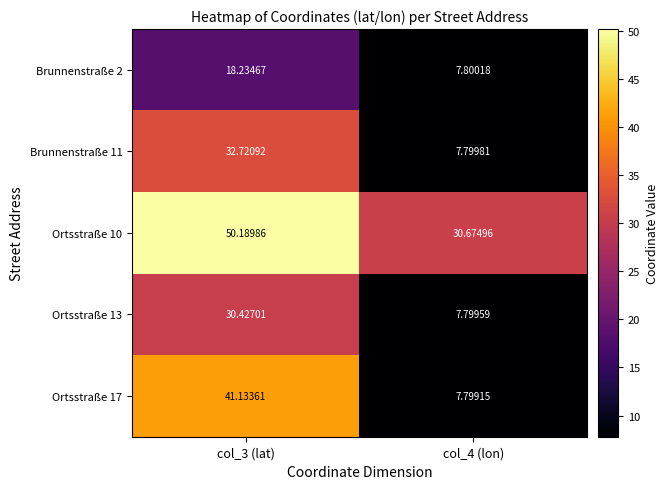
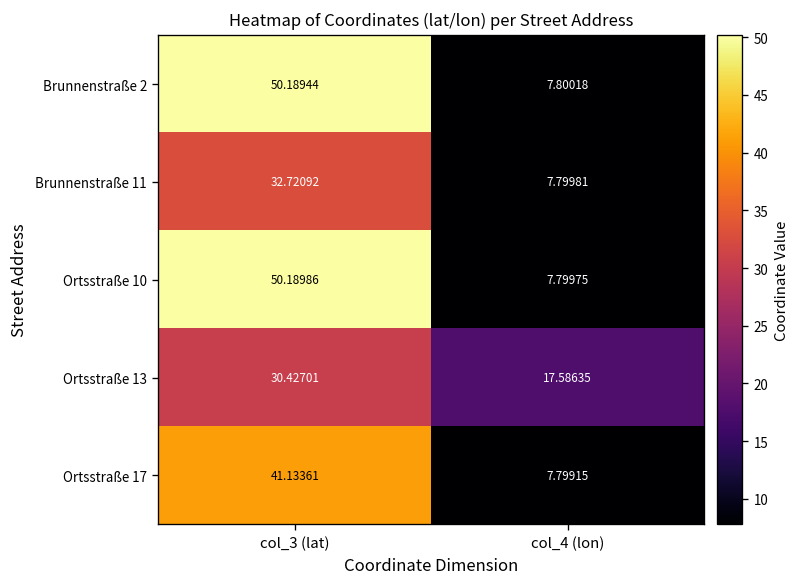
Brunnenstraße 2, col_3 (lat): 18.23467 -> 50.18944
Ortsstraße 10, col_4 (lon): 30.67496 -> 7.79975
Ortsstraße 13, col_4 (lon): 7.79959 -> 17.58635
